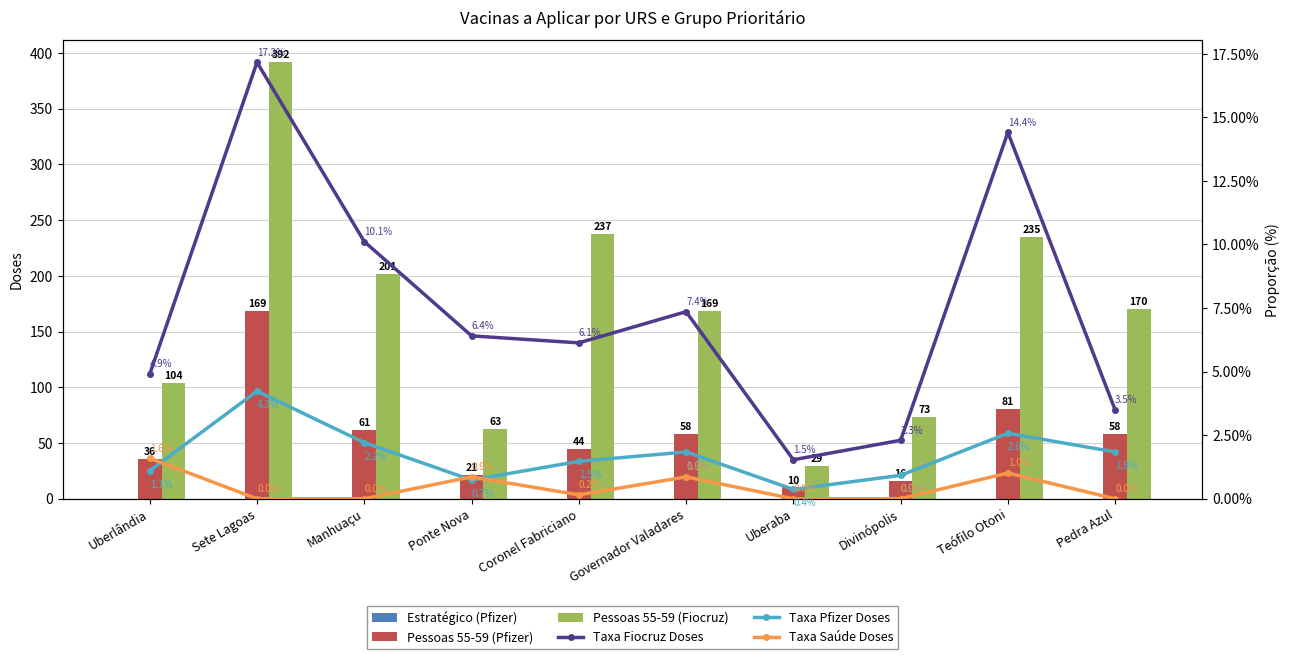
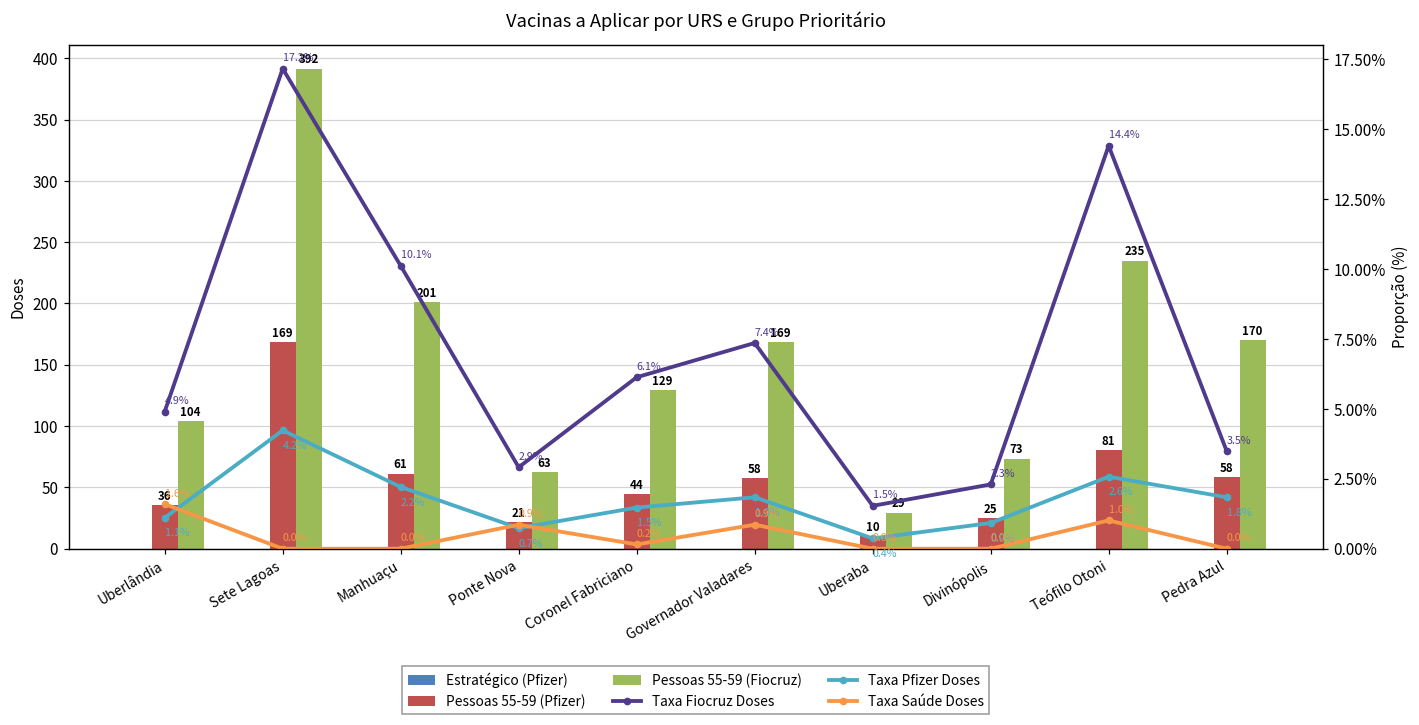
Pessoas 55-59 (Fiocruz), Coronel Fabriciano: 237 -> 129
Pessoas 55-59 (Pfizer), Divinópolis: 16 -> 25
Taxa Fiocruz Doses, Ponte Nova: 6.4% -> 2.9%
